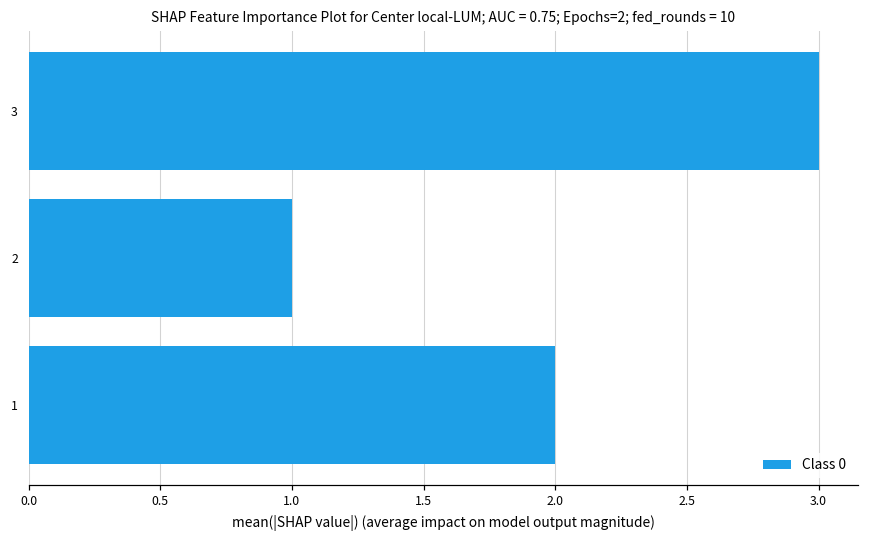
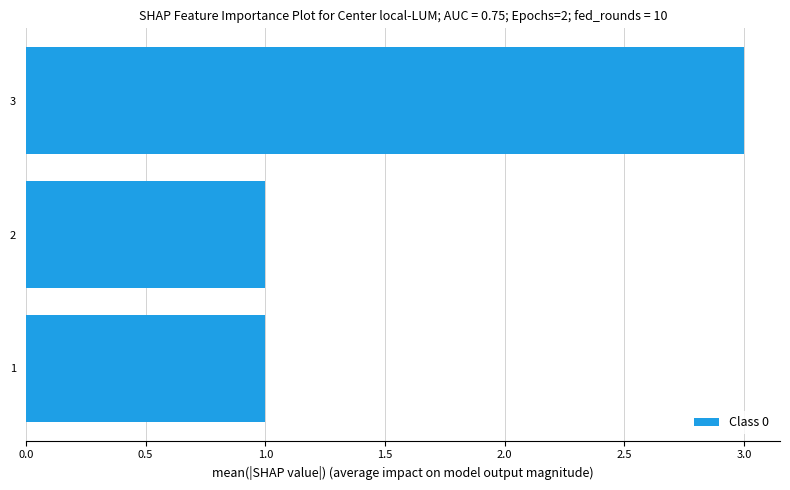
1: 2 -> 1
